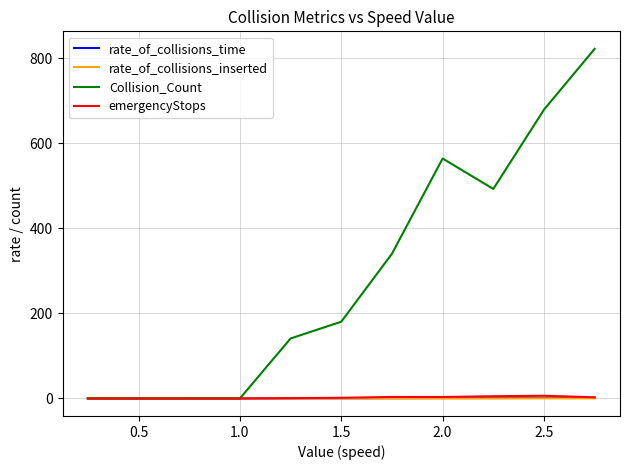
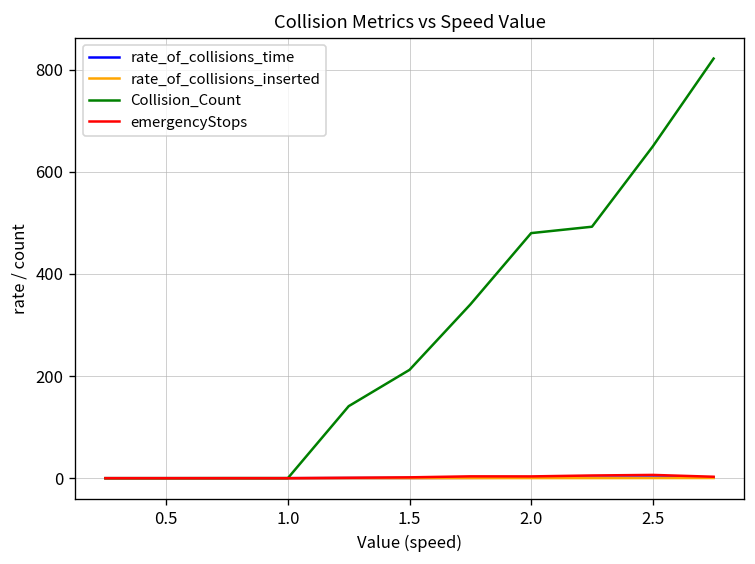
Collision_Count, 1.5: 180 -> 210
Collision_Count, 2.0: 560 -> 480
Collision_Count, 2.5: 680 -> 650
